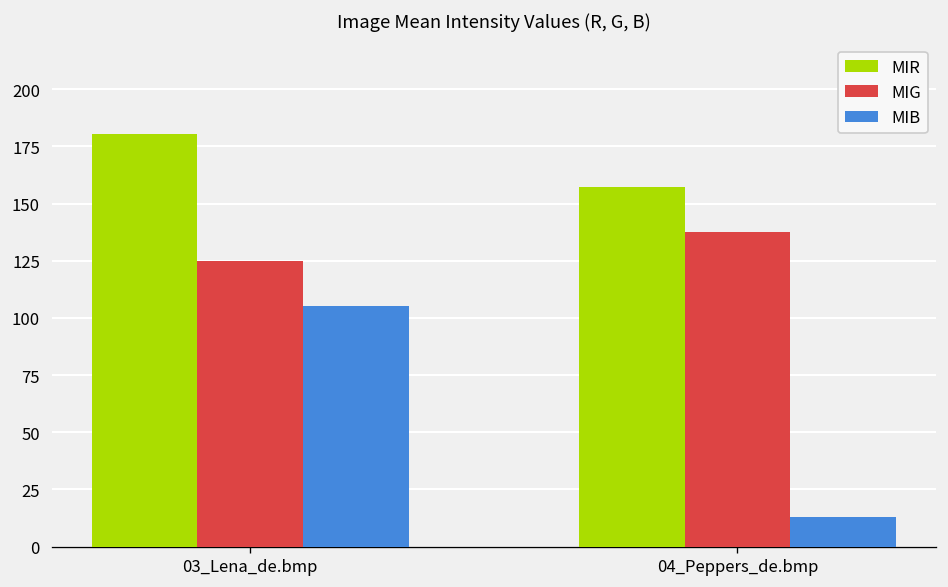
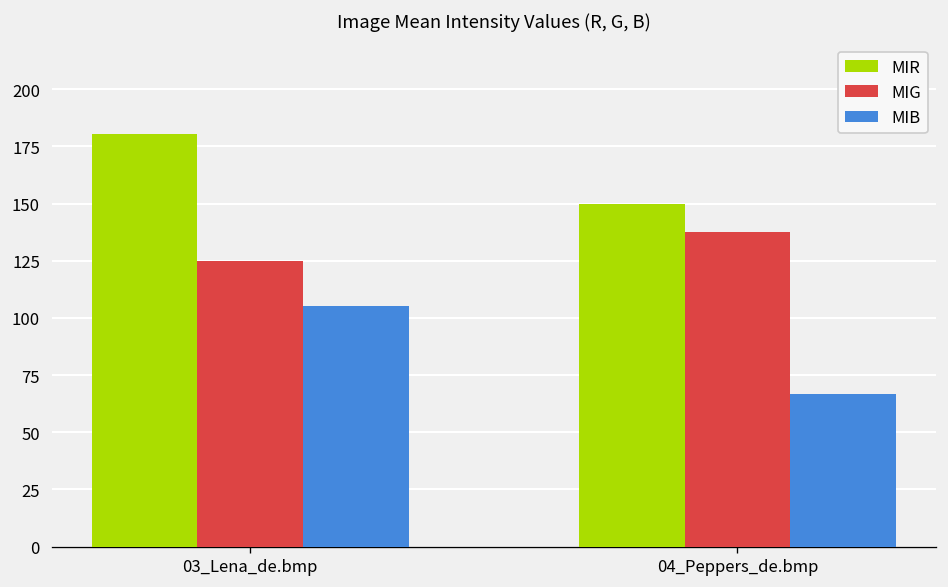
MIR, 04_Peppers_de.bmp: 157 -> 150
MIB, 04_Peppers_de.bmp: 13 -> 67
